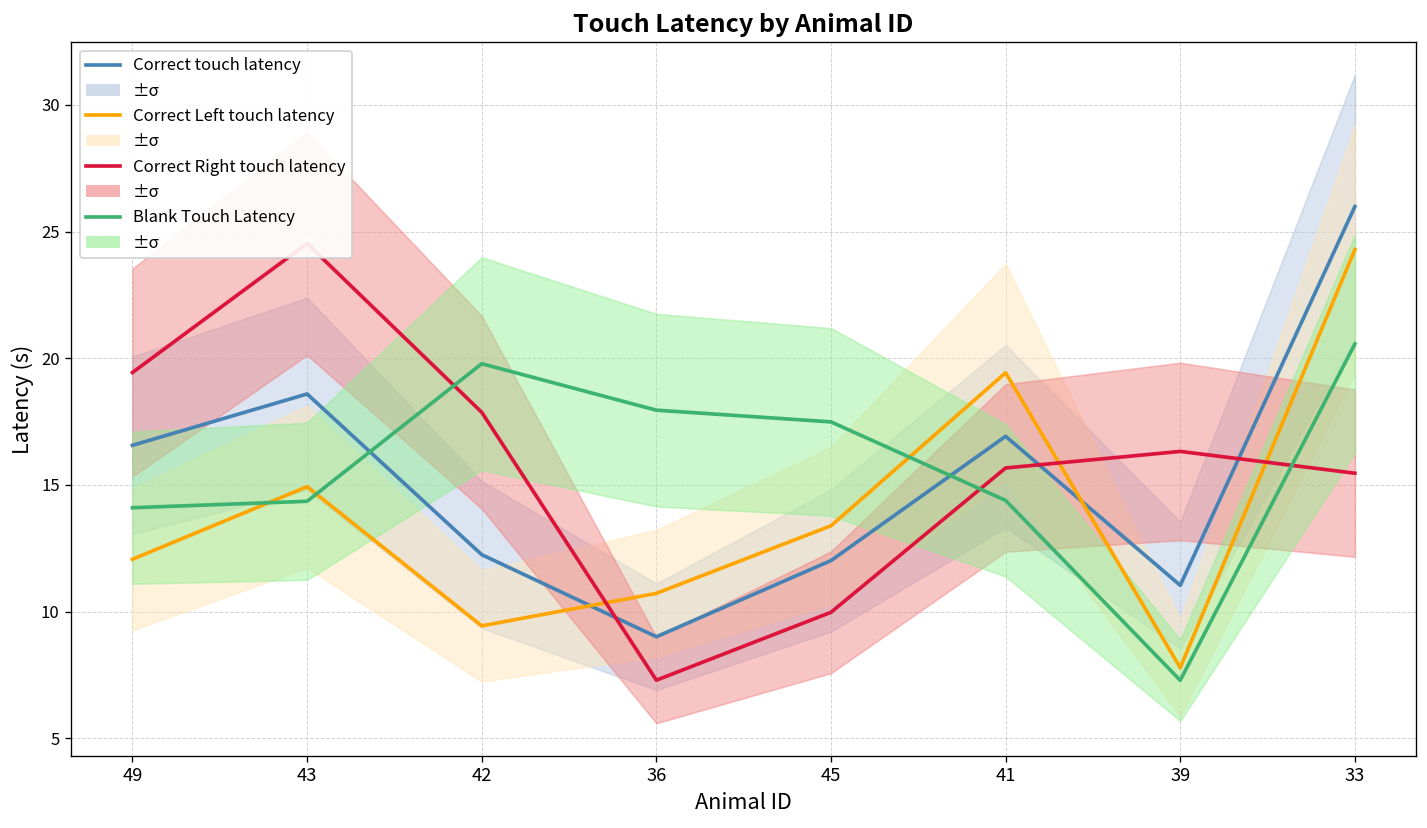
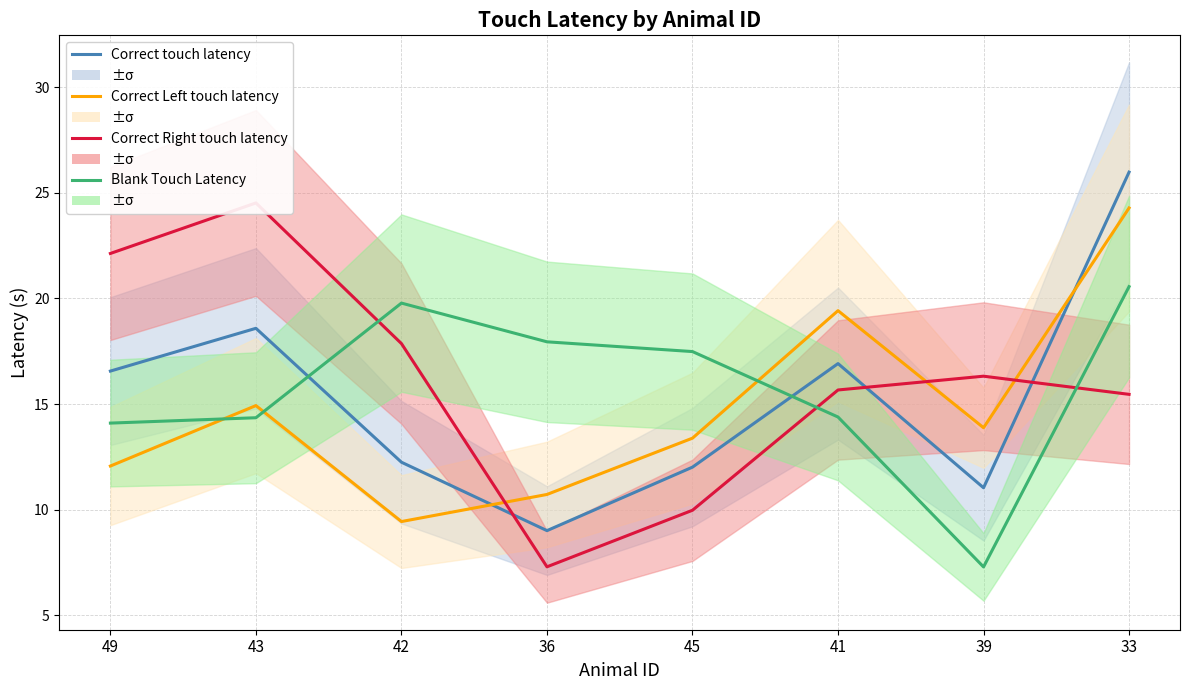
Correct Right touch latency, 49: 19.4 -> 22.1
Correct Left touch latency, 39: 7.8 -> 13.9
